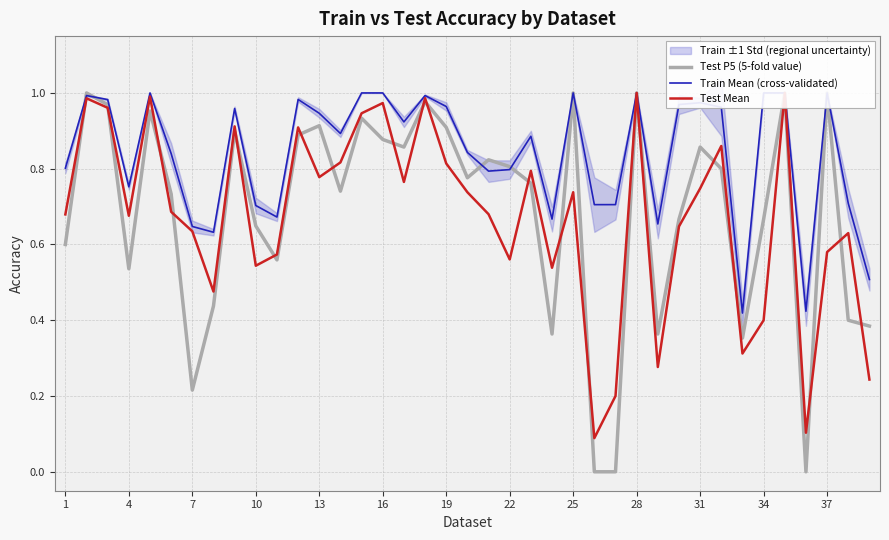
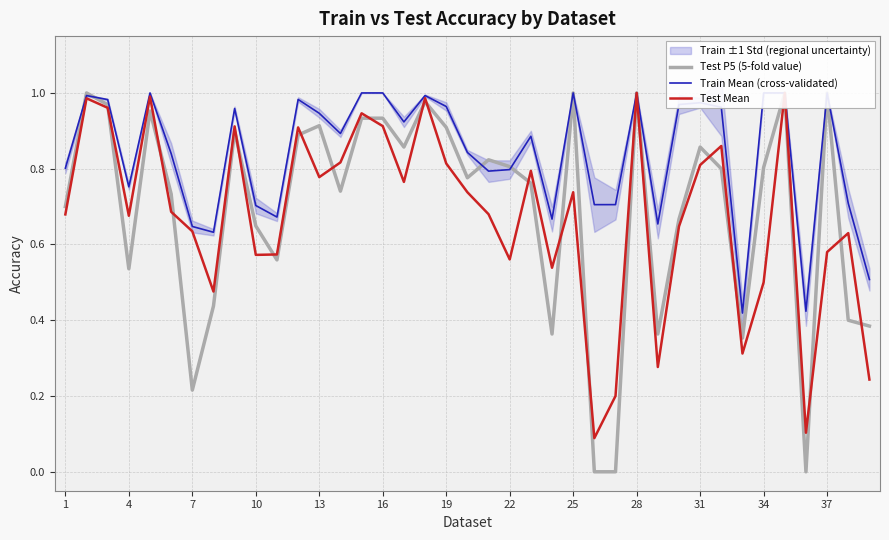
Test P5 (5-fold value), 1: 0.6 -> 0.7
Test Mean, 10: 0.54 -> 0.57
Test P5 (5-fold value), 16: 0.88 -> 0.93
Test Mean, 16: 0.97 -> 0.91
Test Mean, 31: 0.75 -> 0.81
Test P5 (5-fold value), 34: 0.67 -> 0.80
Test Mean, 34: 0.4 -> 0.5
